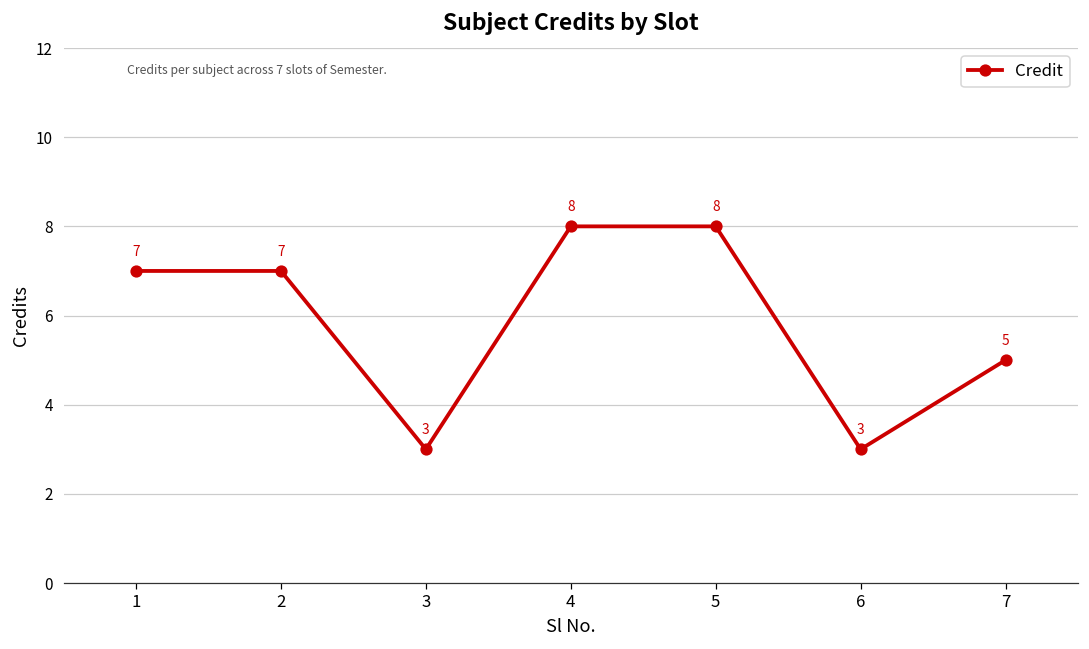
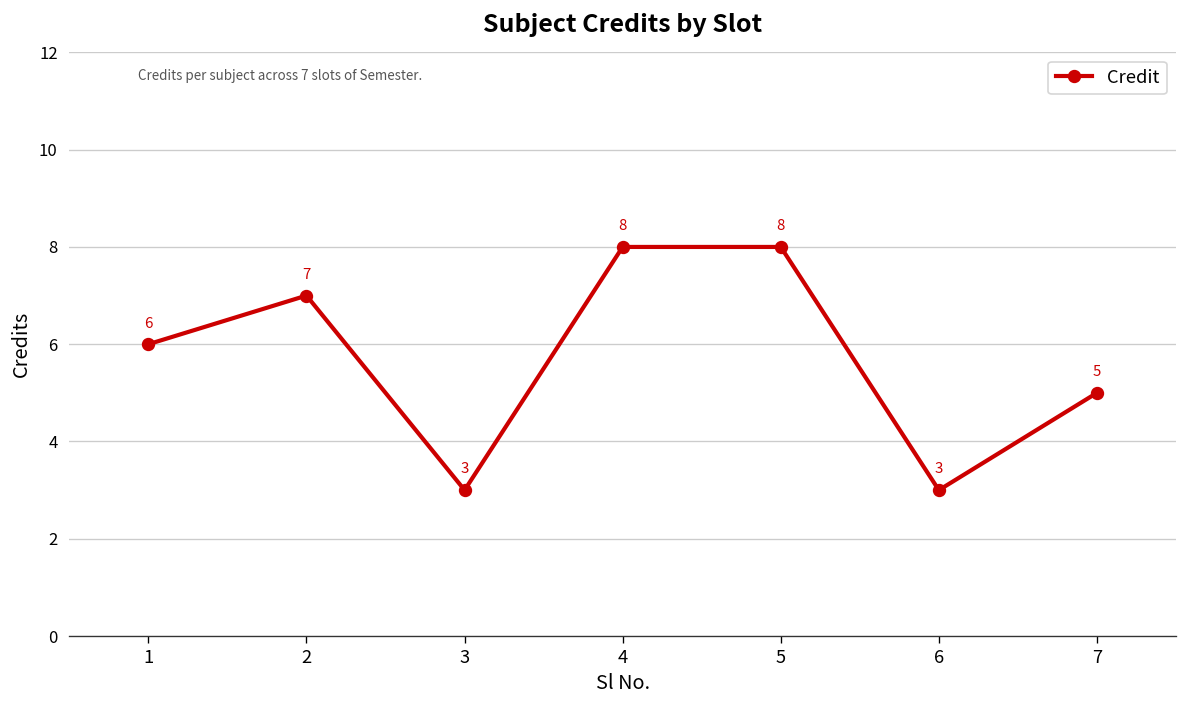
1: 7 -> 6
